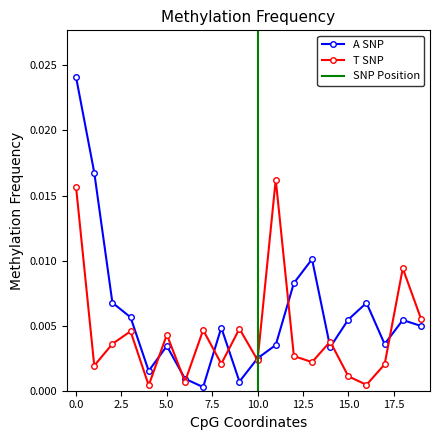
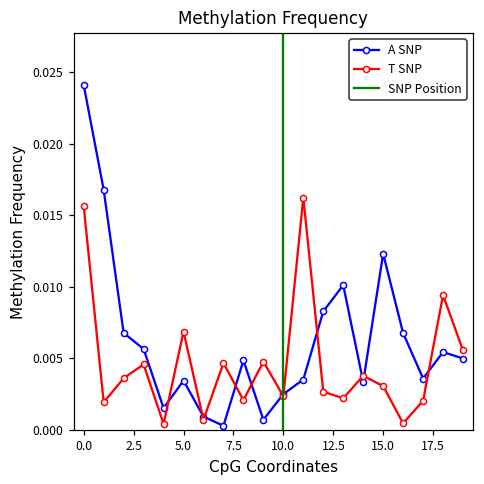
T SNP, 5.0: 0.0043 -> 0.0069
A SNP, 15.0: 0.0055 -> 0.0123
T SNP, 15.0: 0.0011 -> 0.0031
